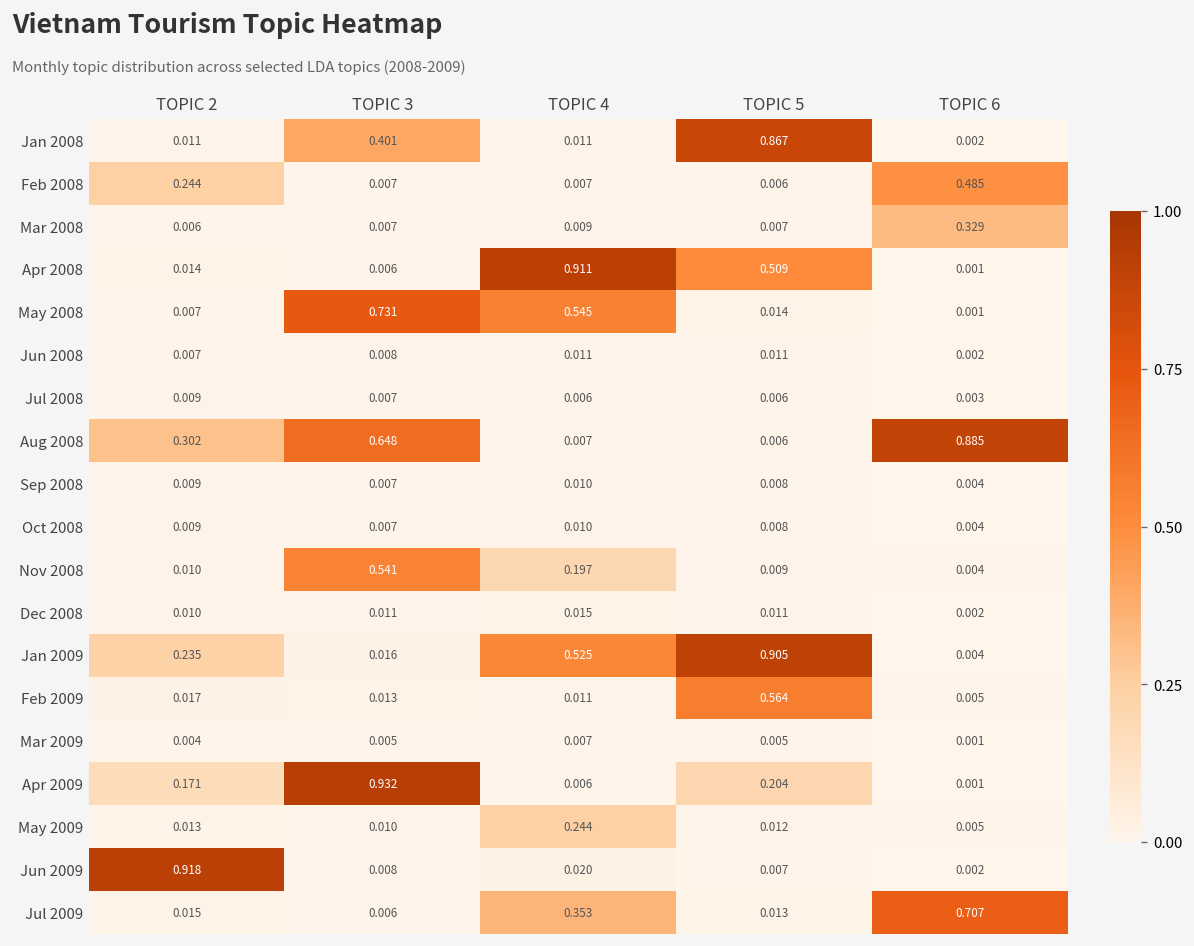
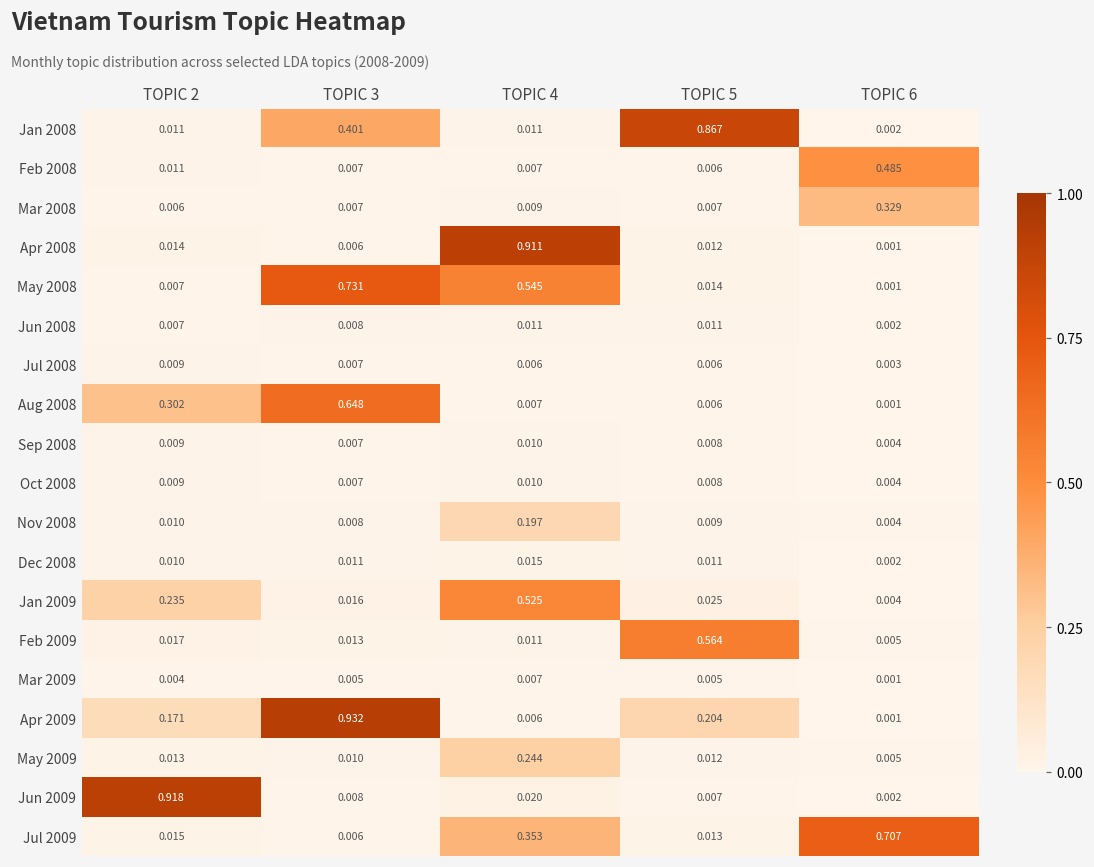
Feb 2008, TOPIC 2: 0.244 -> 0.011
Apr 2008, TOPIC 5: 0.509 -> 0.012
Aug 2008, TOPIC 6: 0.885 -> 0.001
Nov 2008, TOPIC 3: 0.541 -> 0.008
Jan 2009, TOPIC 5: 0.905 -> 0.025
